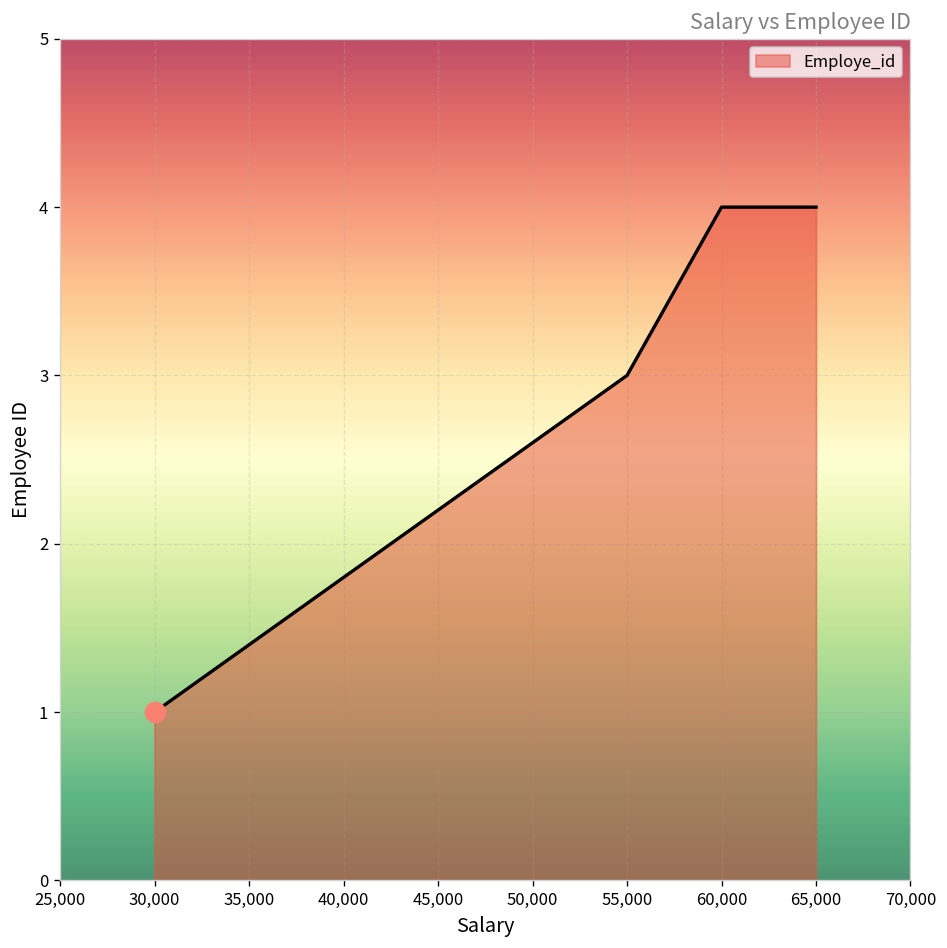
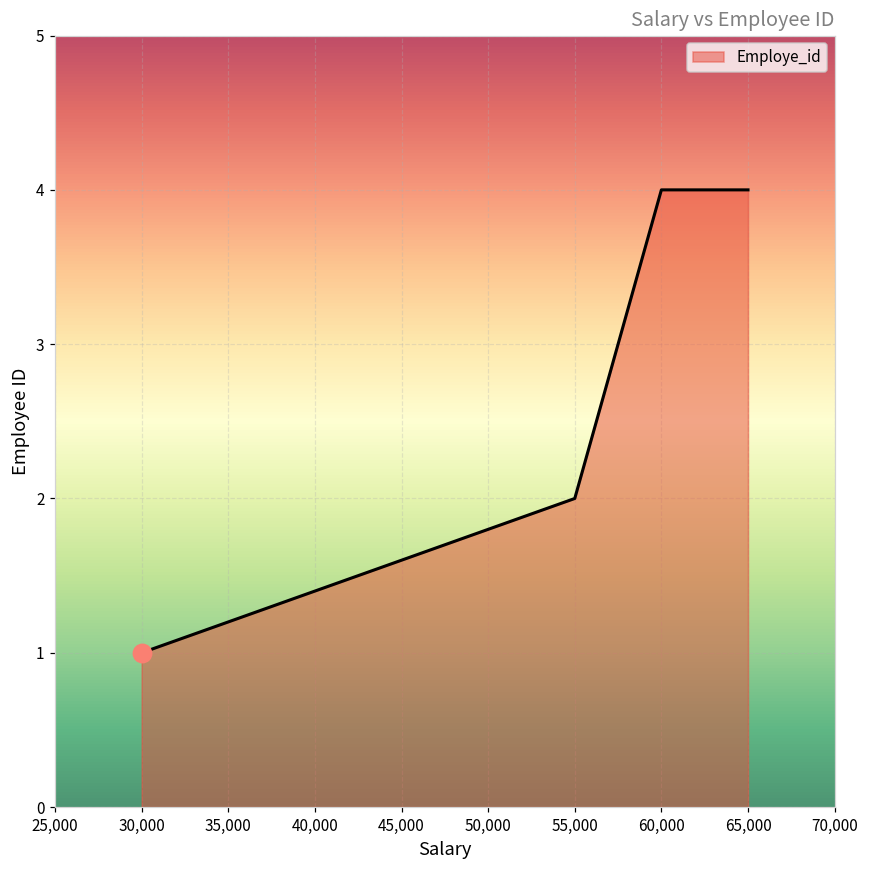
Employe_id, 55,000: 3 -> 2
